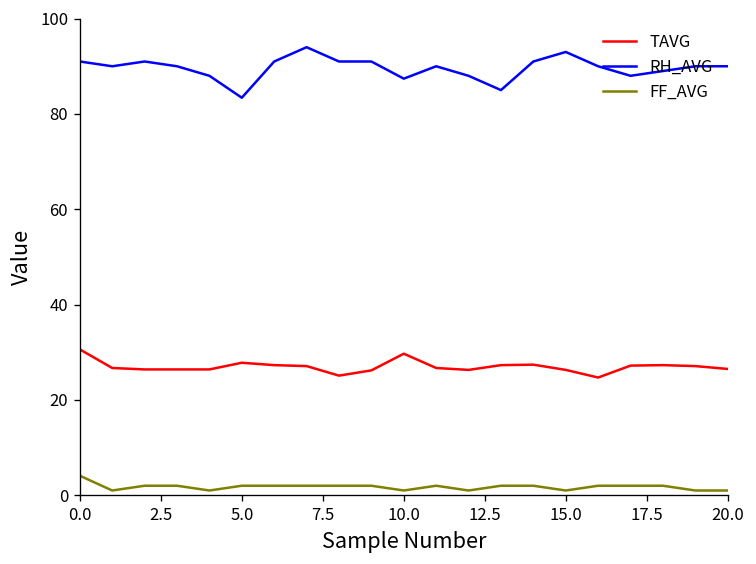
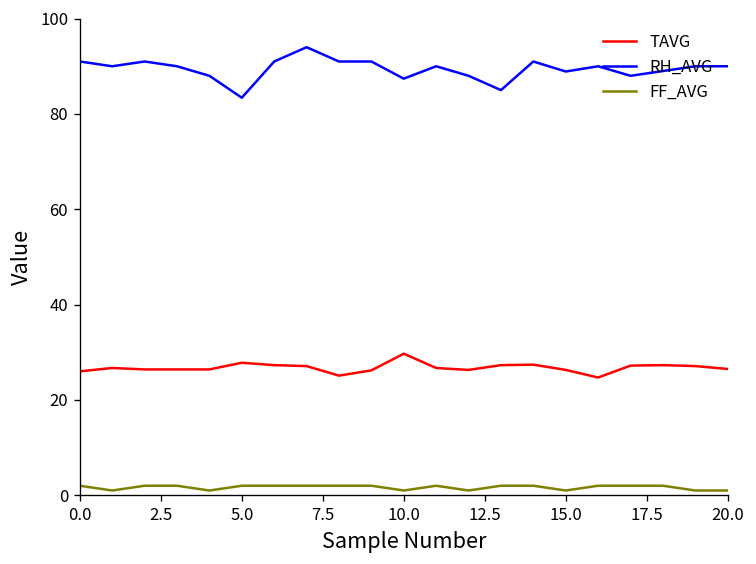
TAVG, 0.0: 31 -> 26
FF_AVG, 0.0: 4 -> 2
RH_AVG, 15.0: 93 -> 89
